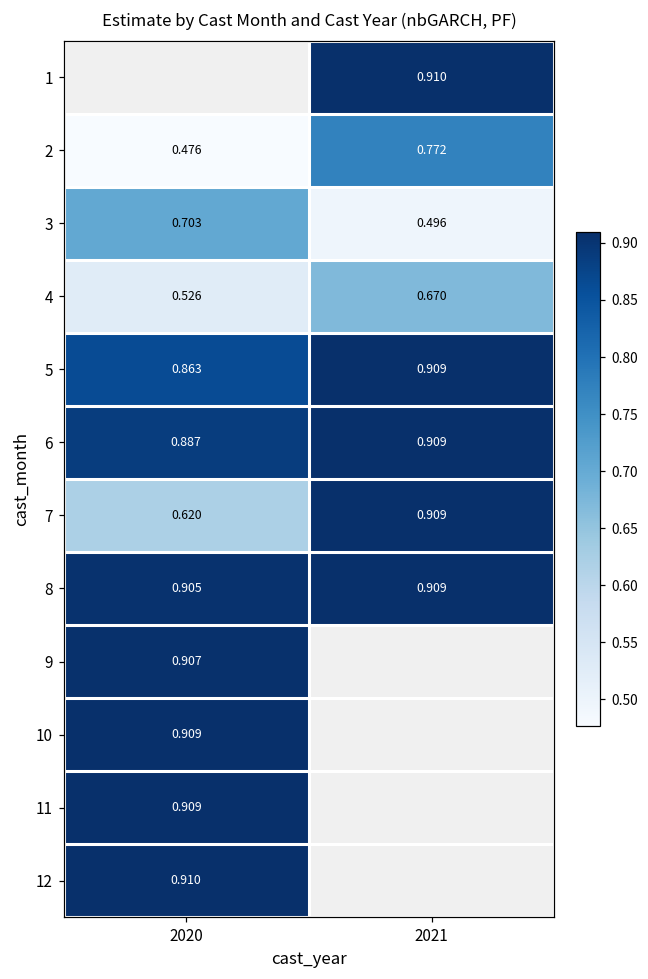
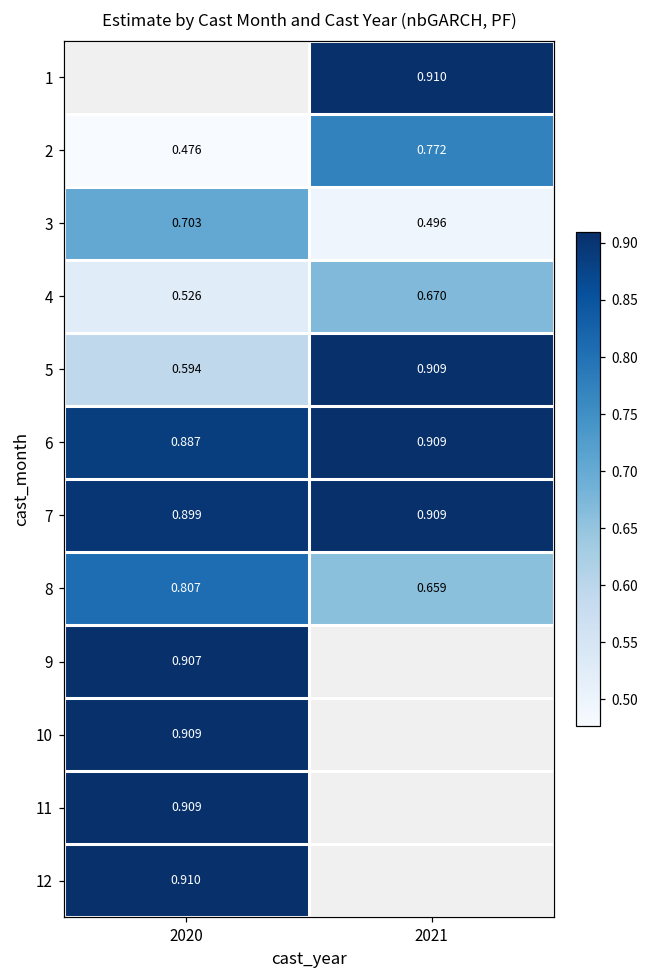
5, 2020: 0.863 -> 0.594
7, 2020: 0.620 -> 0.899
8, 2020: 0.905 -> 0.807
8, 2021: 0.909 -> 0.659
